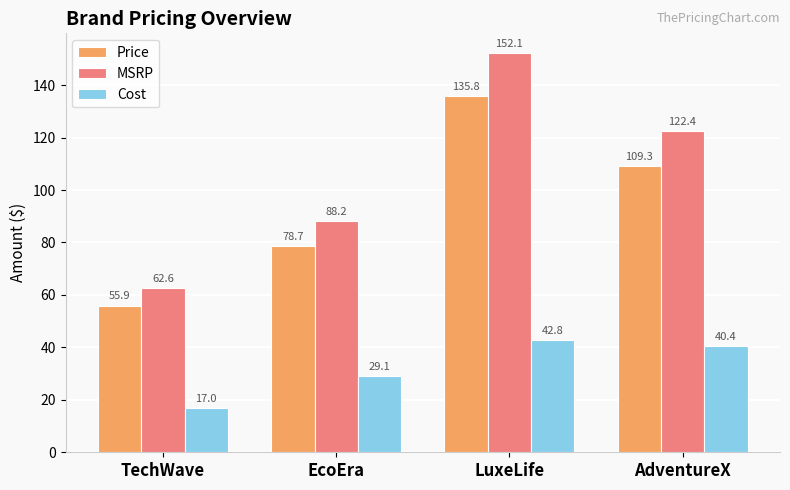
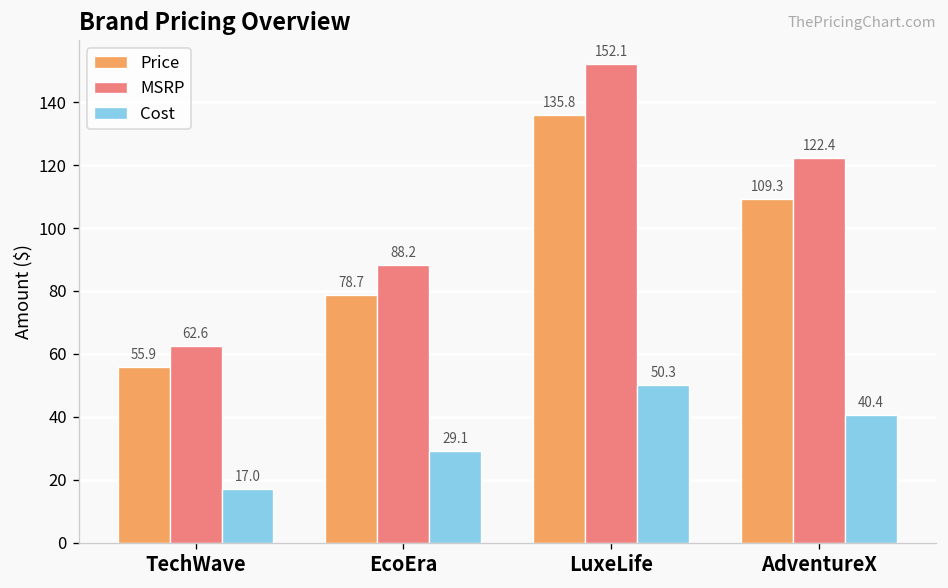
Cost, LuxeLife: 42.8 -> 50.3
